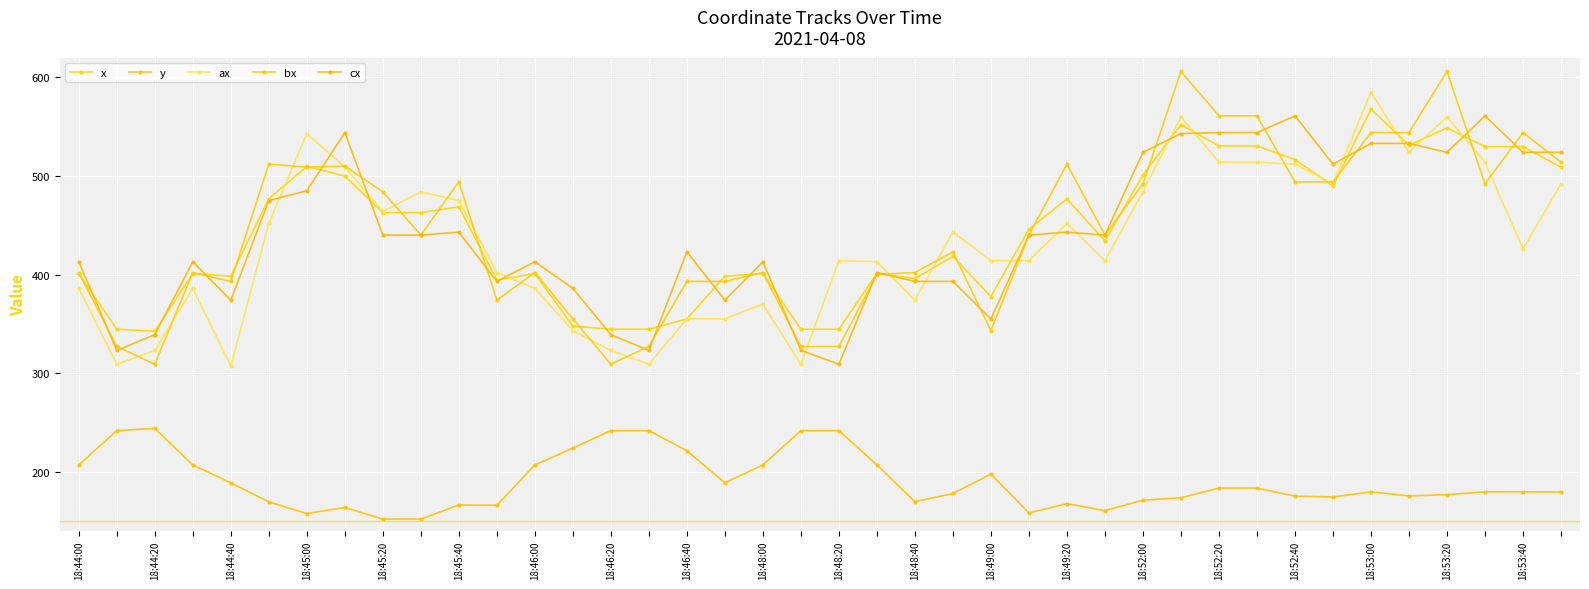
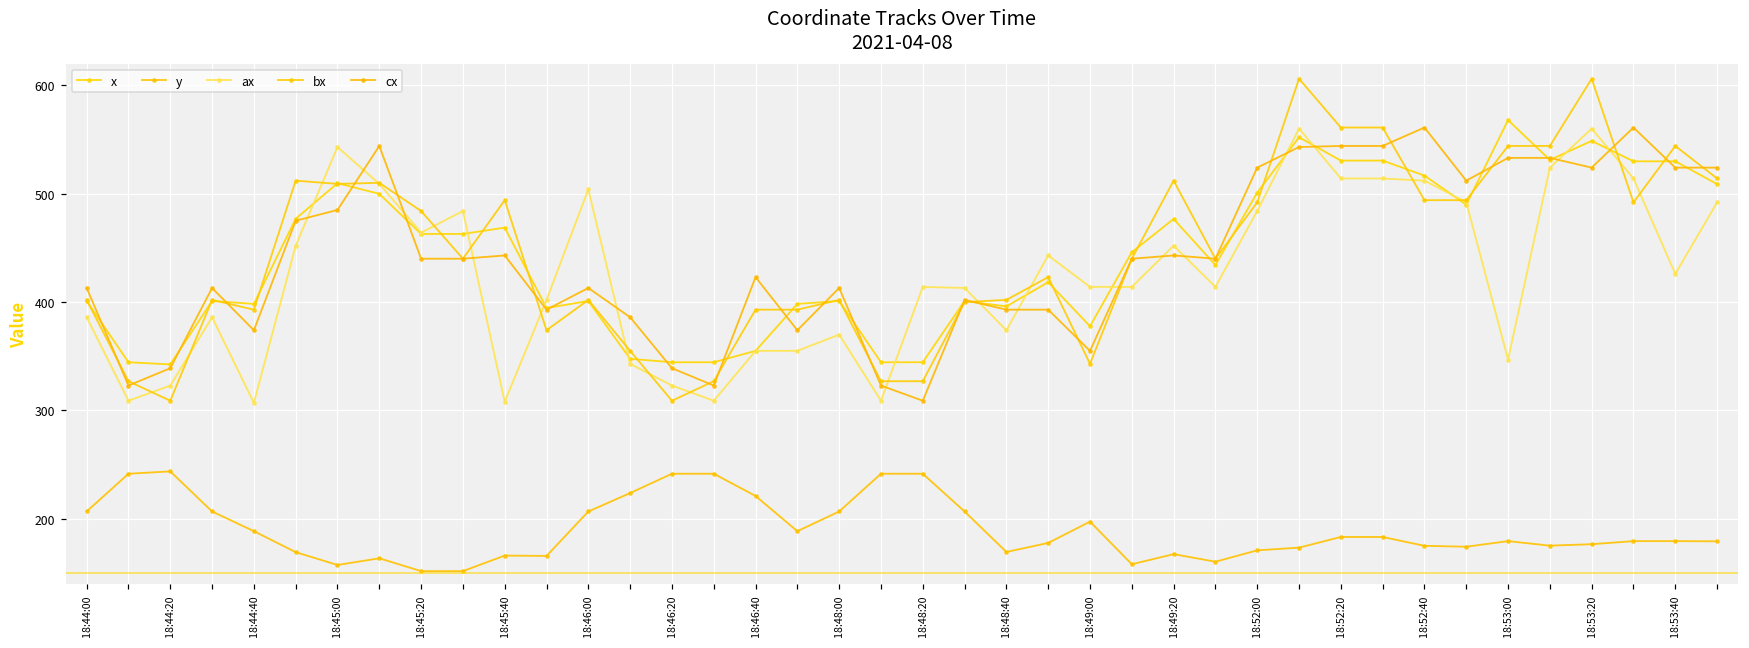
ax, 18:45:40: 480 -> 310
ax, 18:46:00: 390 -> 500
ax, 18:53:00: 590 -> 350
